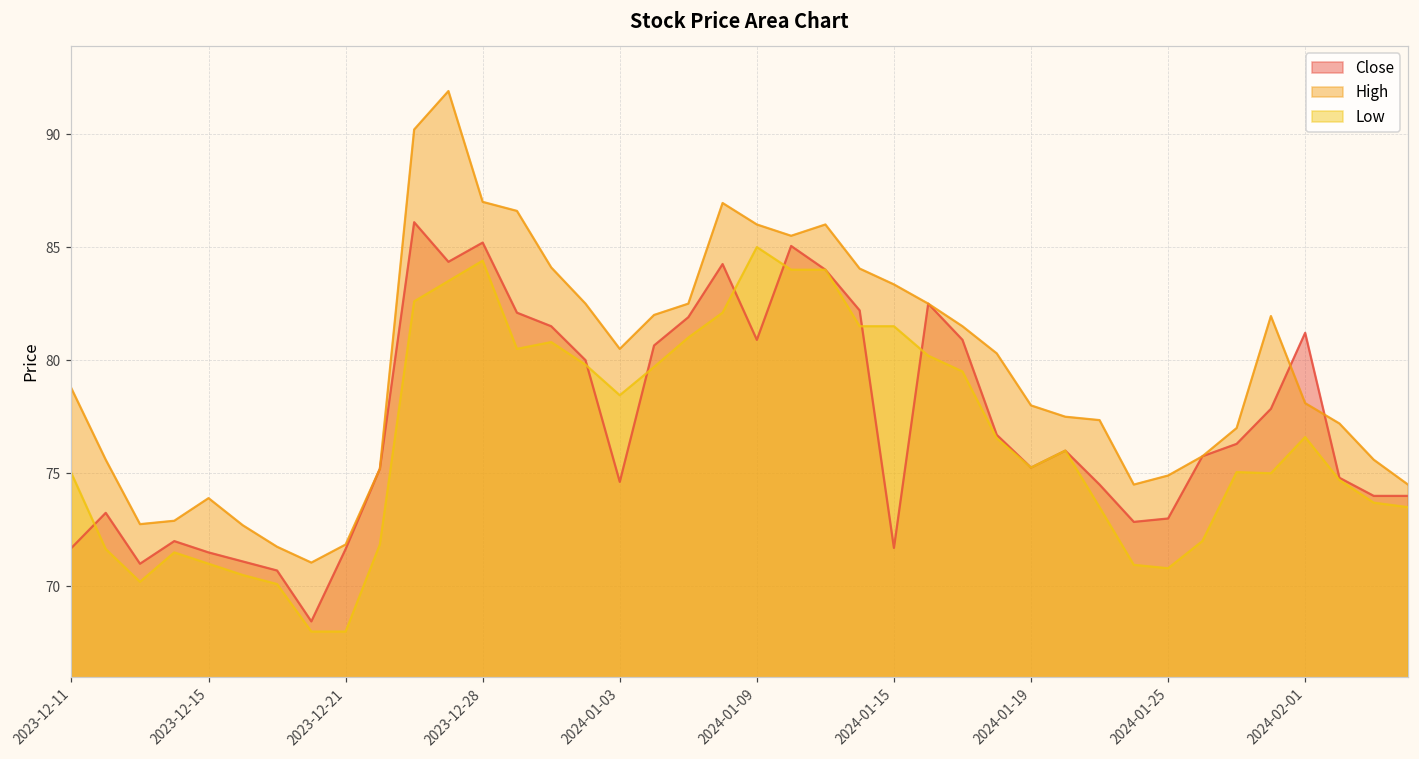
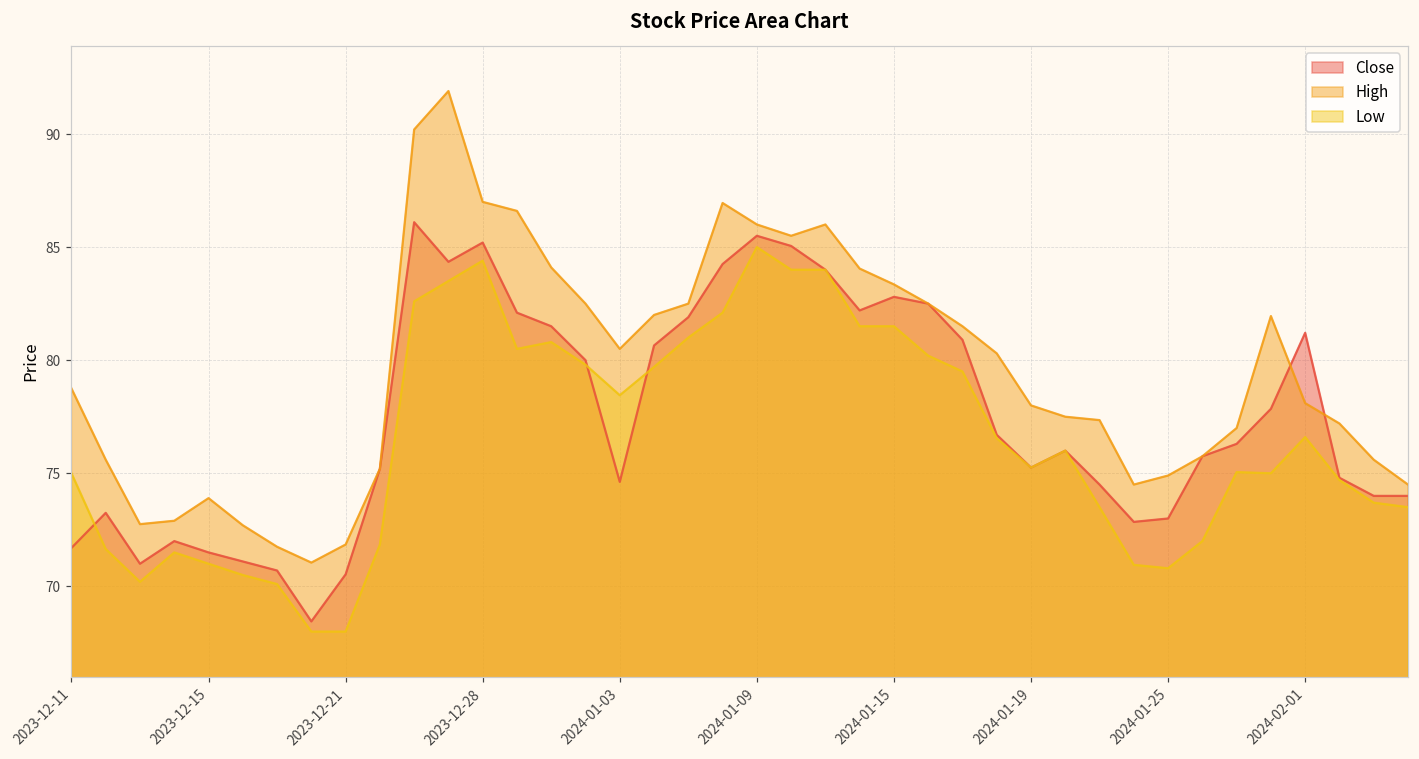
Close, 2023-12-21: 71.7 -> 70.5
Close, 2024-01-09: 80.9 -> 85.5
Close, 2024-01-15: 71.7 -> 82.8
